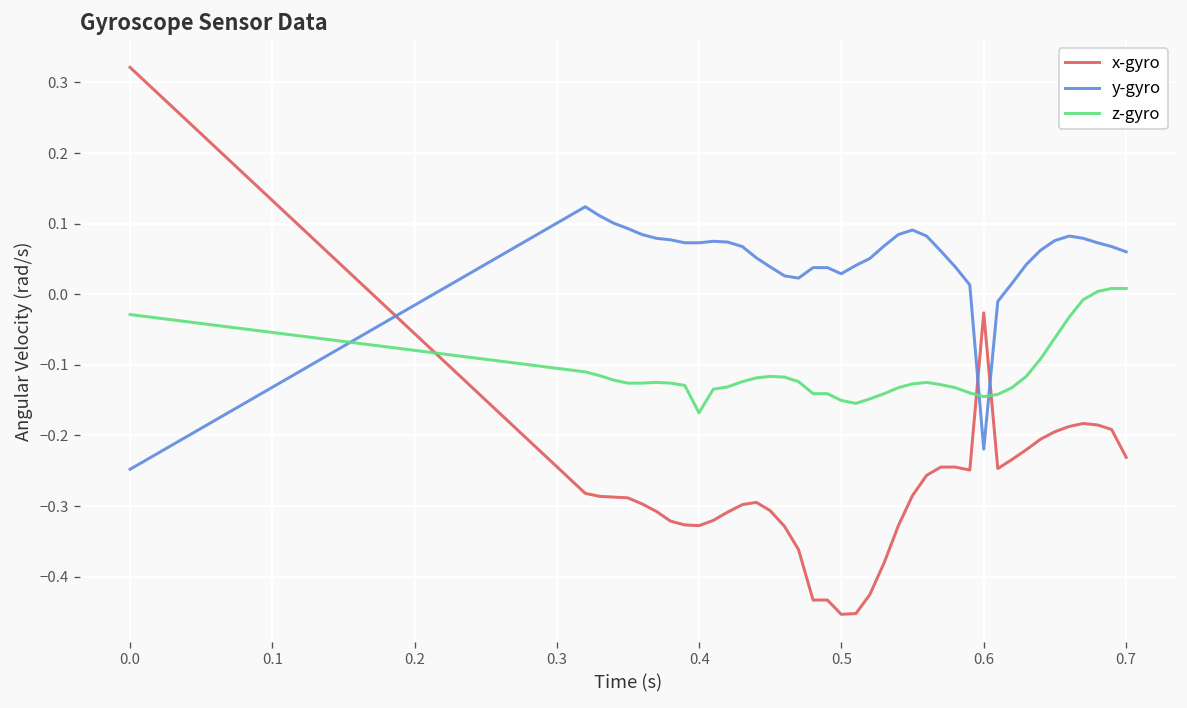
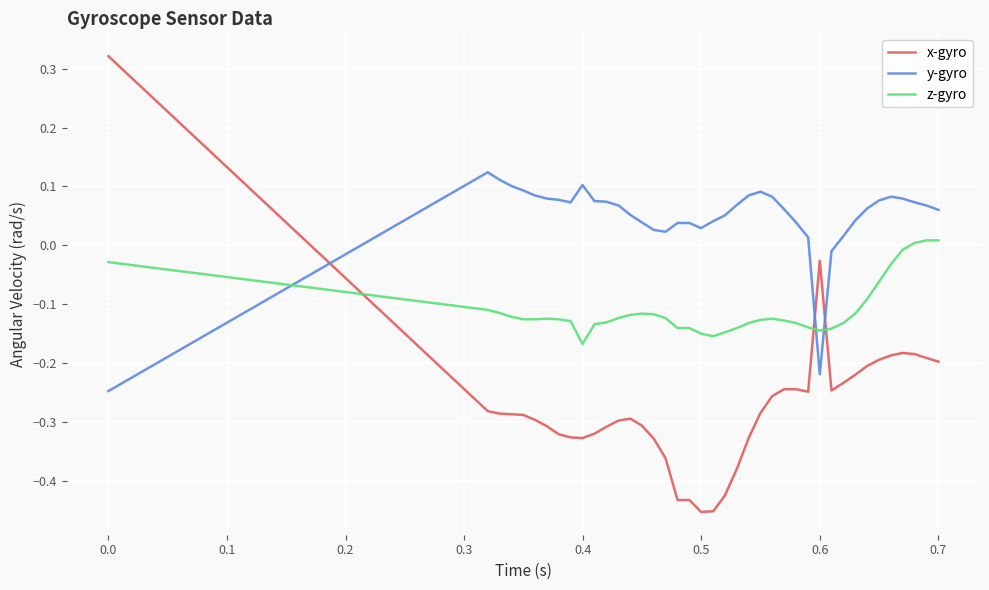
y-gyro, 0.4: 0.07 -> 0.10
x-gyro, 0.7: -0.23 -> -0.20
